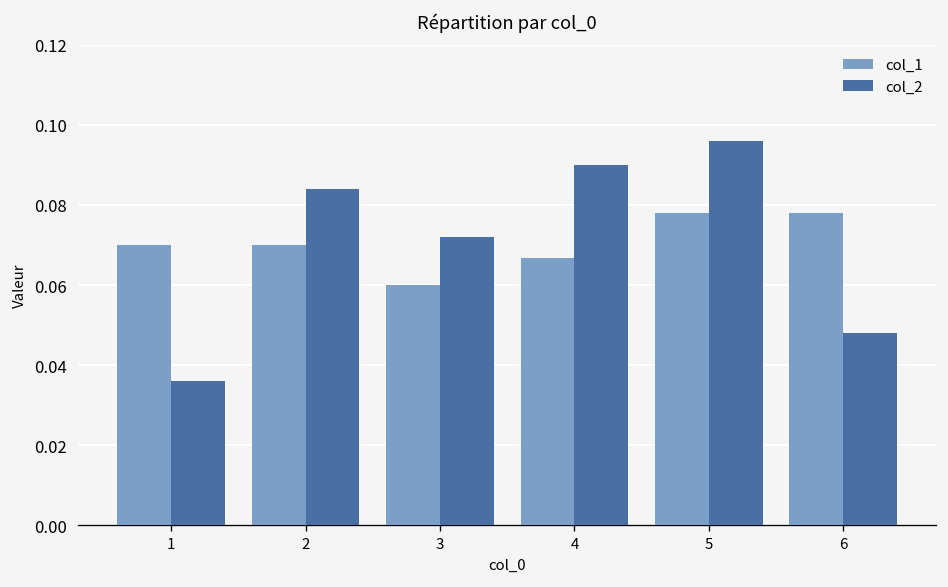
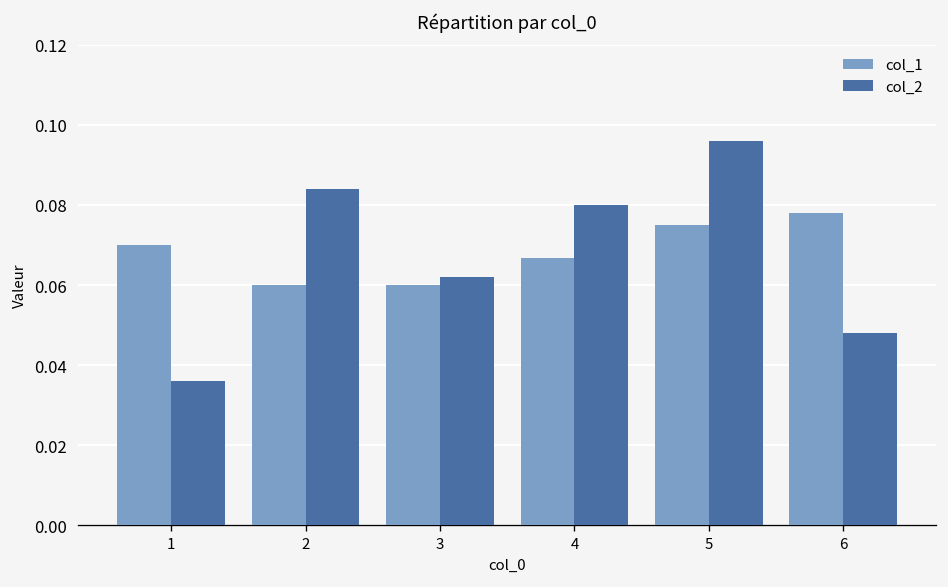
col_1, 2: 0.07 -> 0.06
col_2, 3: 0.072 -> 0.062
col_2, 4: 0.09 -> 0.08
col_1, 5: 0.078 -> 0.075
